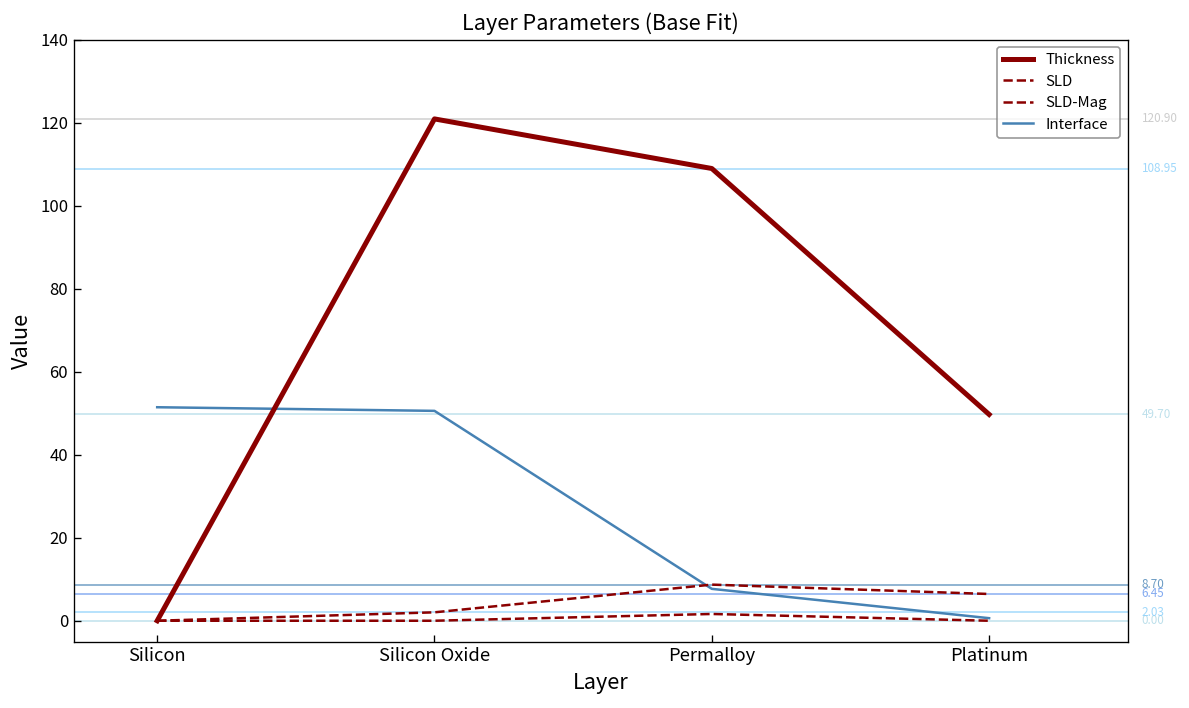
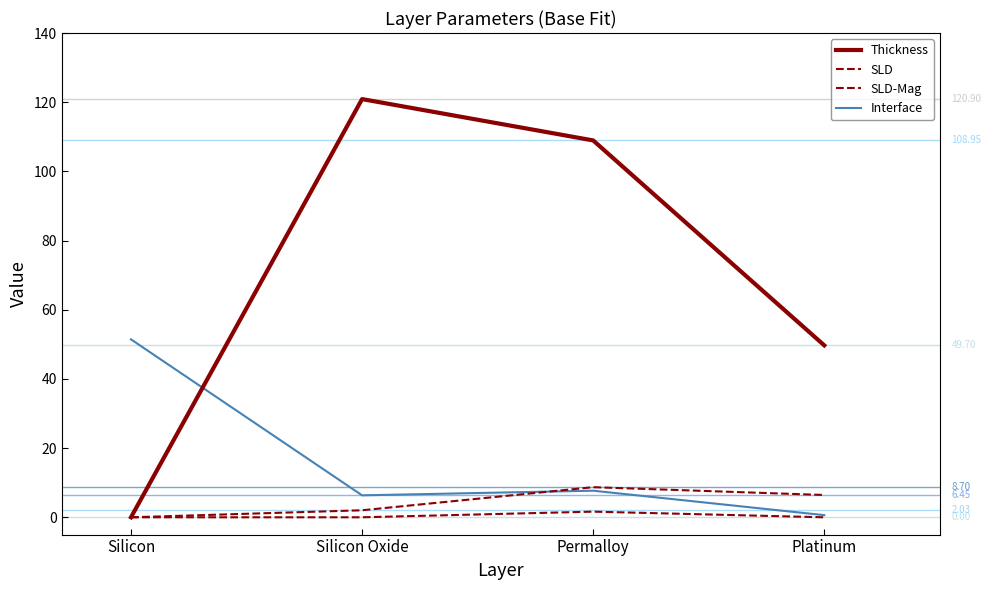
Interface, Silicon Oxide: 51 -> 6
